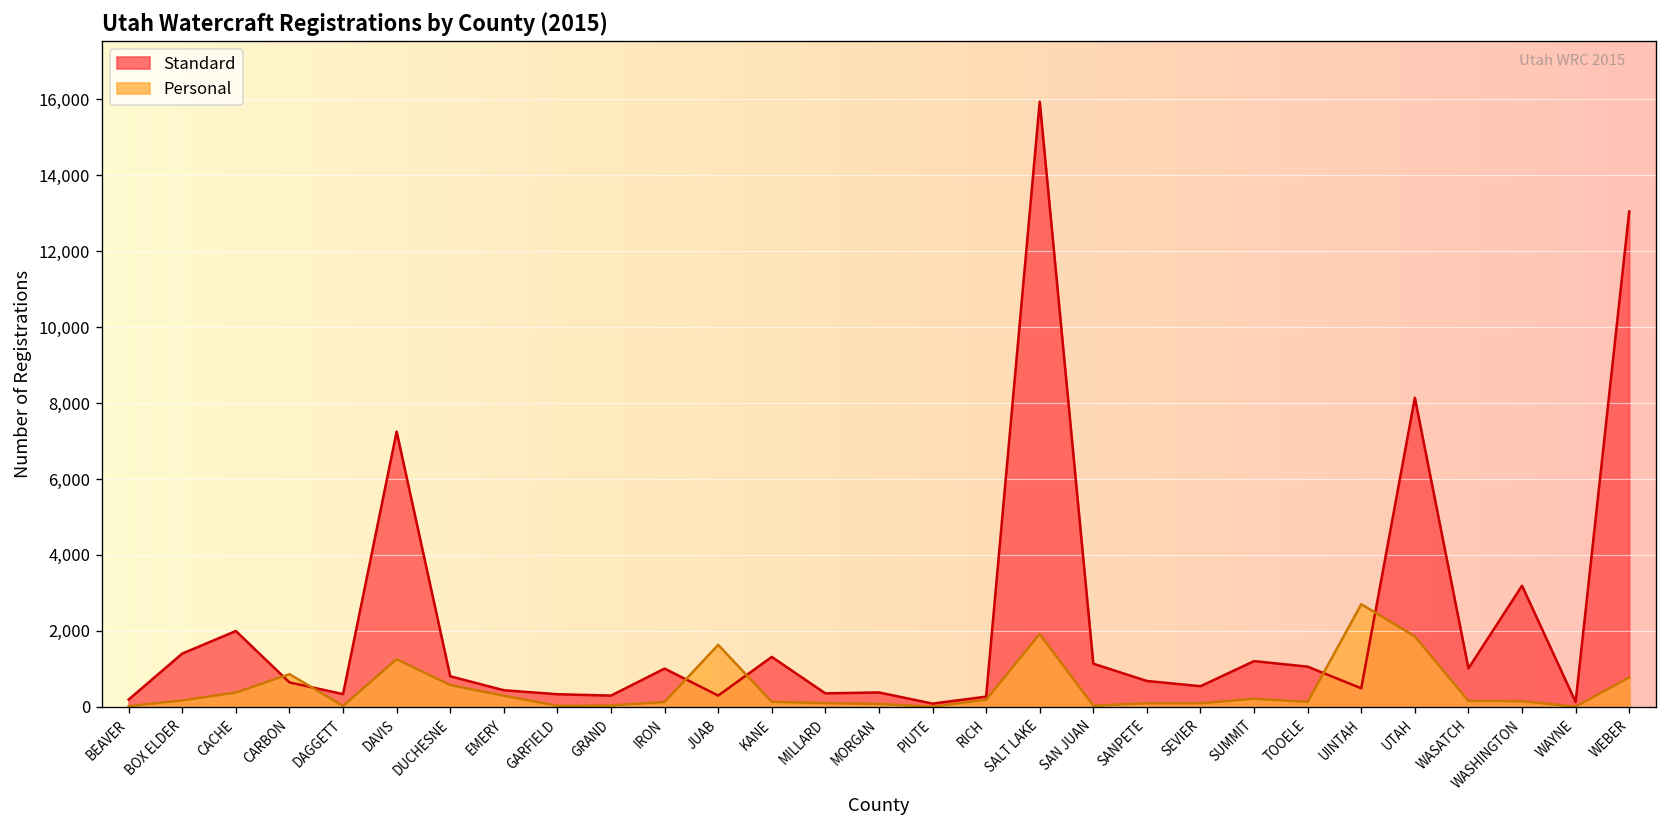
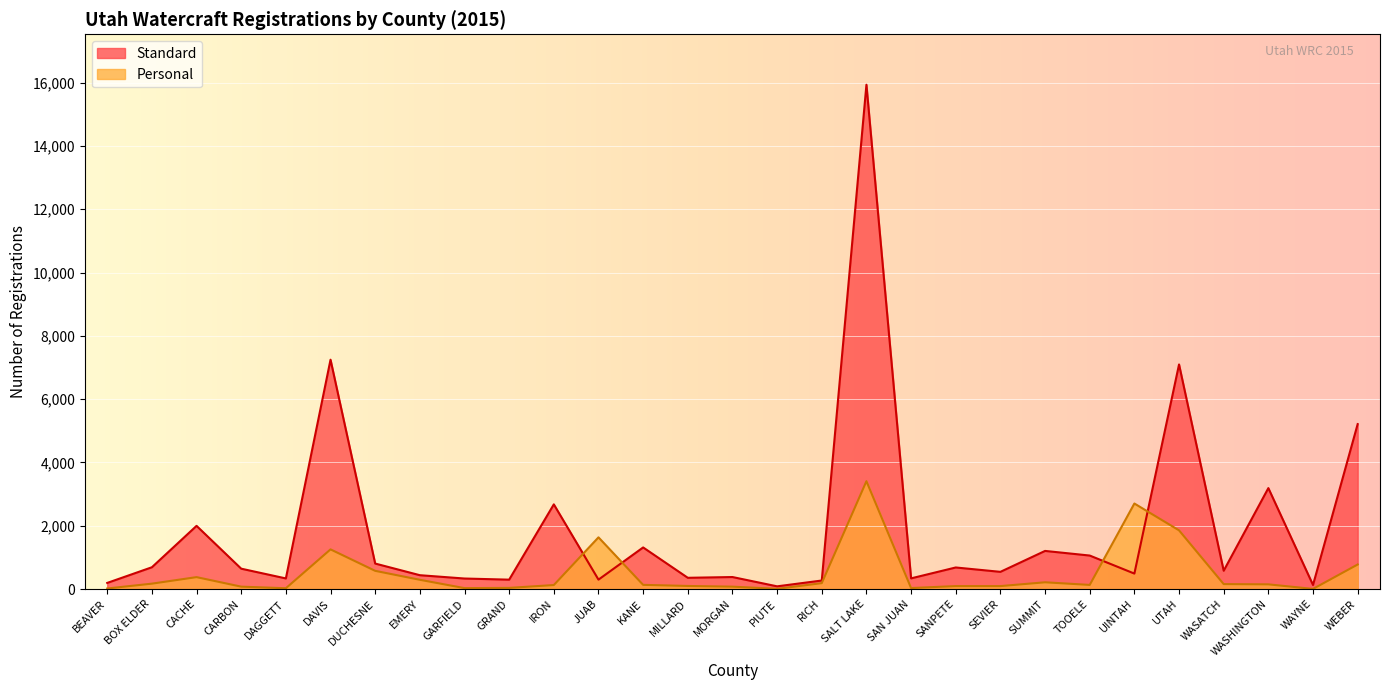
Standard, BOX ELDER: 1,400 -> 700
Personal, CARBON: 900 -> 100
Standard, IRON: 1,000 -> 2,700
Personal, SALT LAKE: 1,900 -> 3,400
Standard, SAN JUAN: 1,100 -> 300
Standard, UTAH: 8,100 -> 7,100
Standard, WASATCH: 1,000 -> 600
Standard, WEBER: 13,000 -> 5,200
